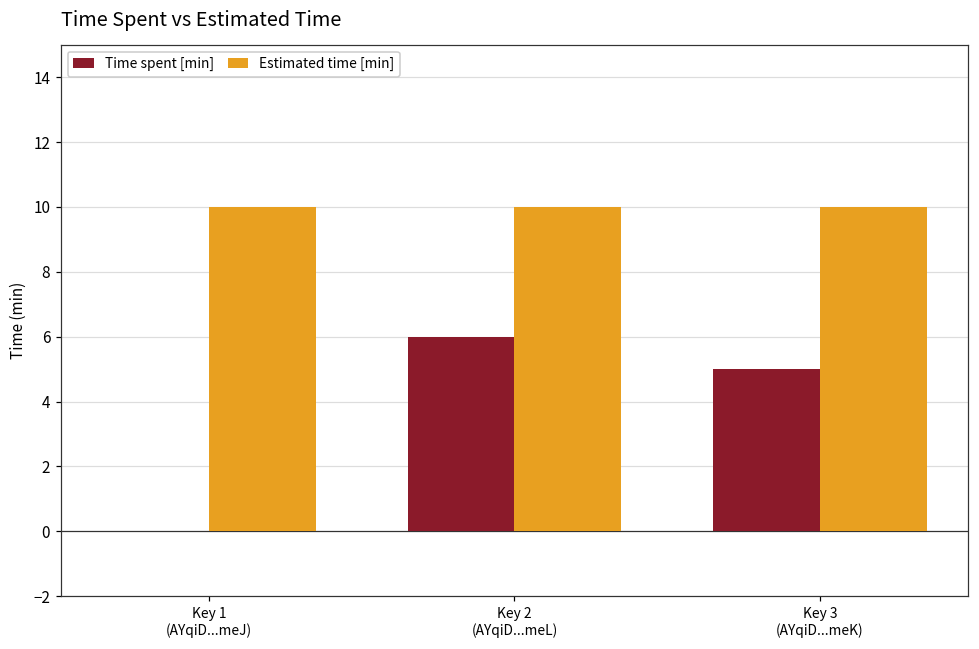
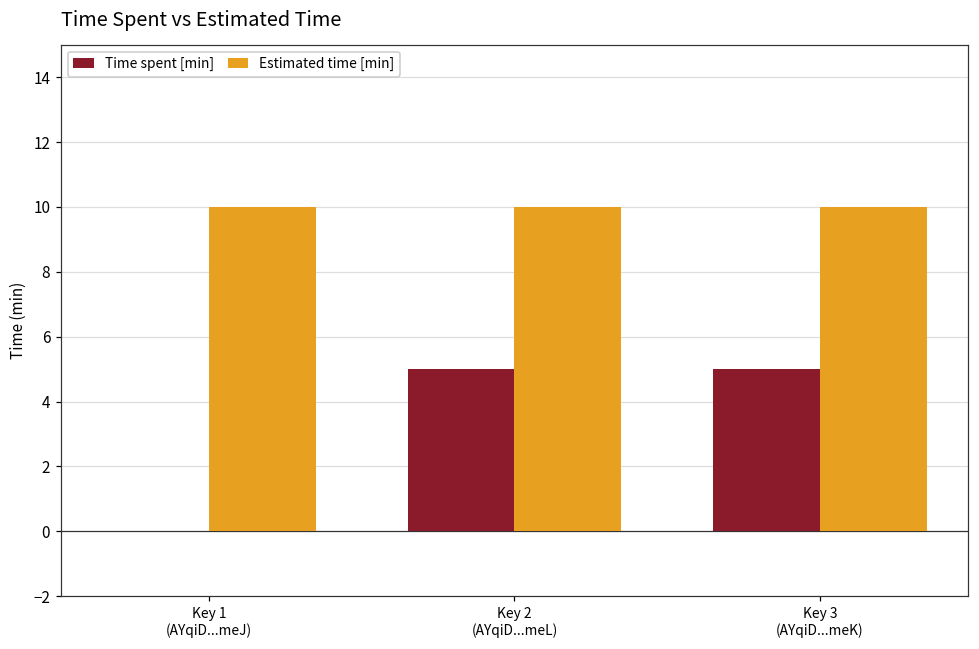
Time spent [min], Key 2 (AYqiD...meL): 6 -> 5
